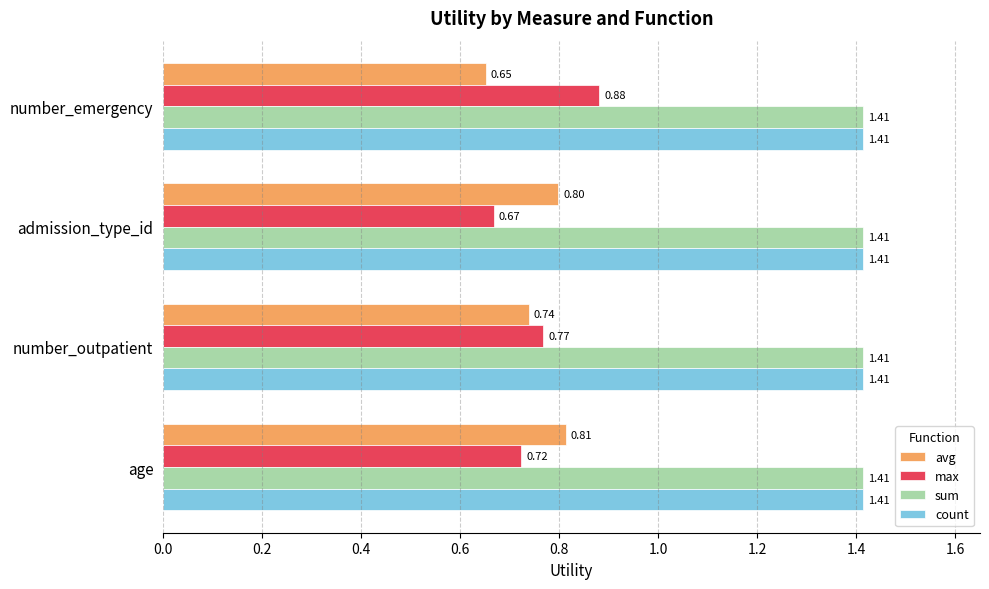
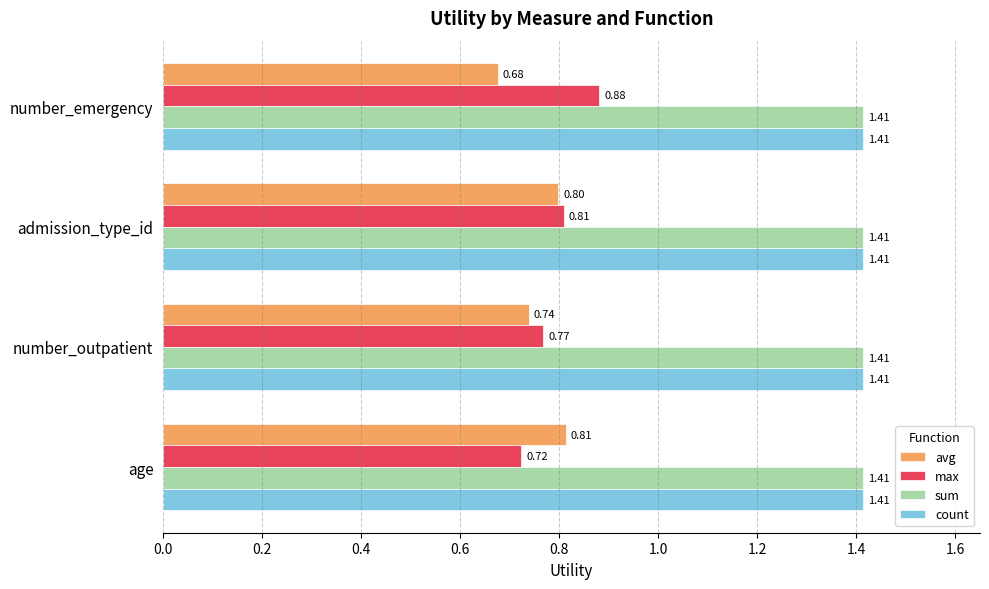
avg, number_emergency: 0.65 -> 0.68
max, admission_type_id: 0.67 -> 0.81
